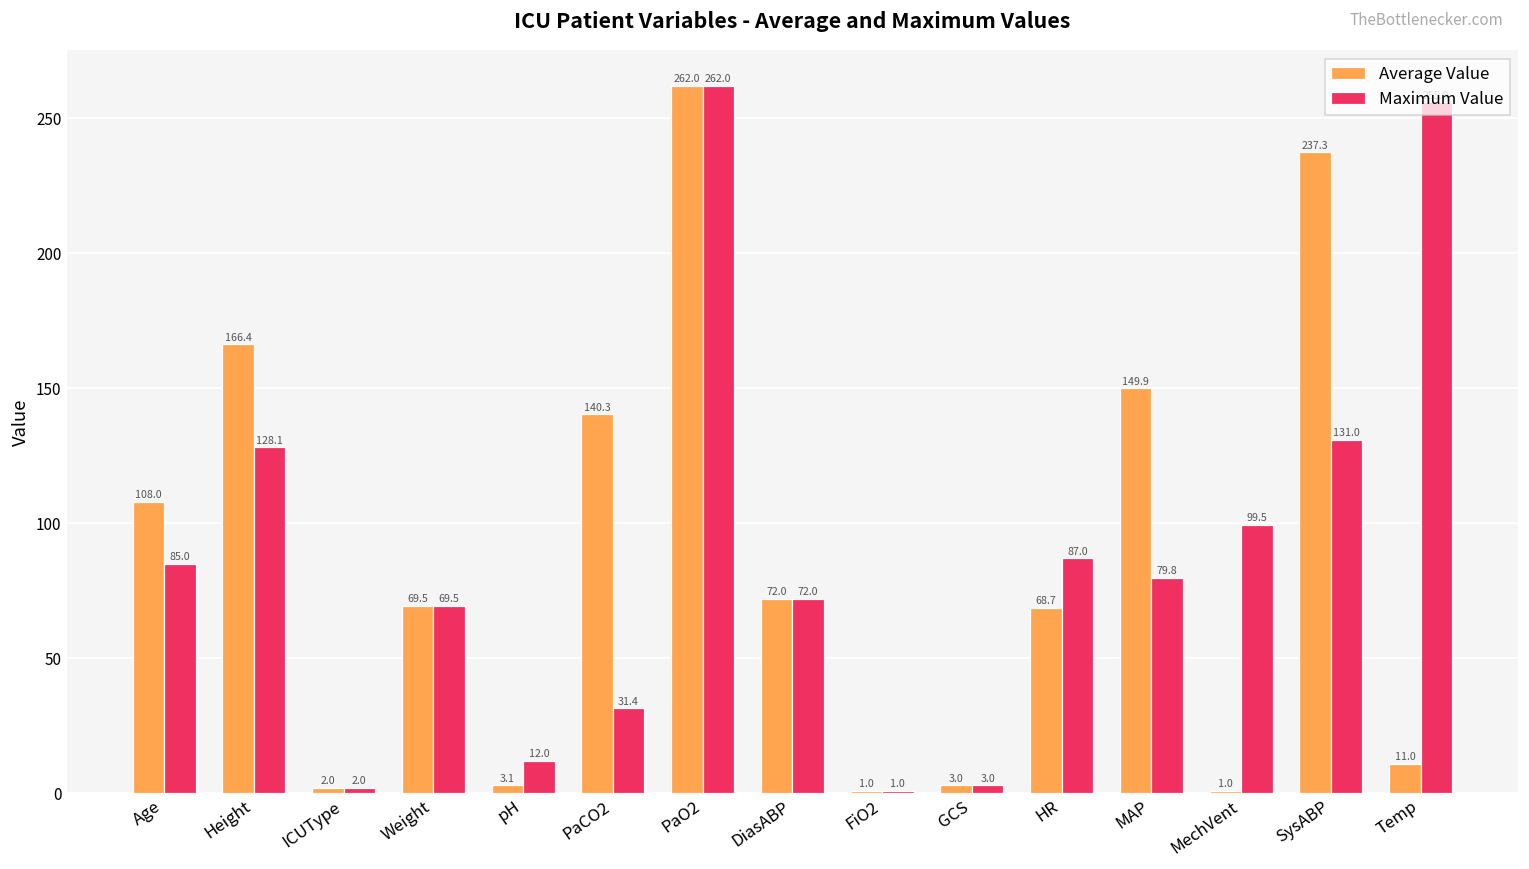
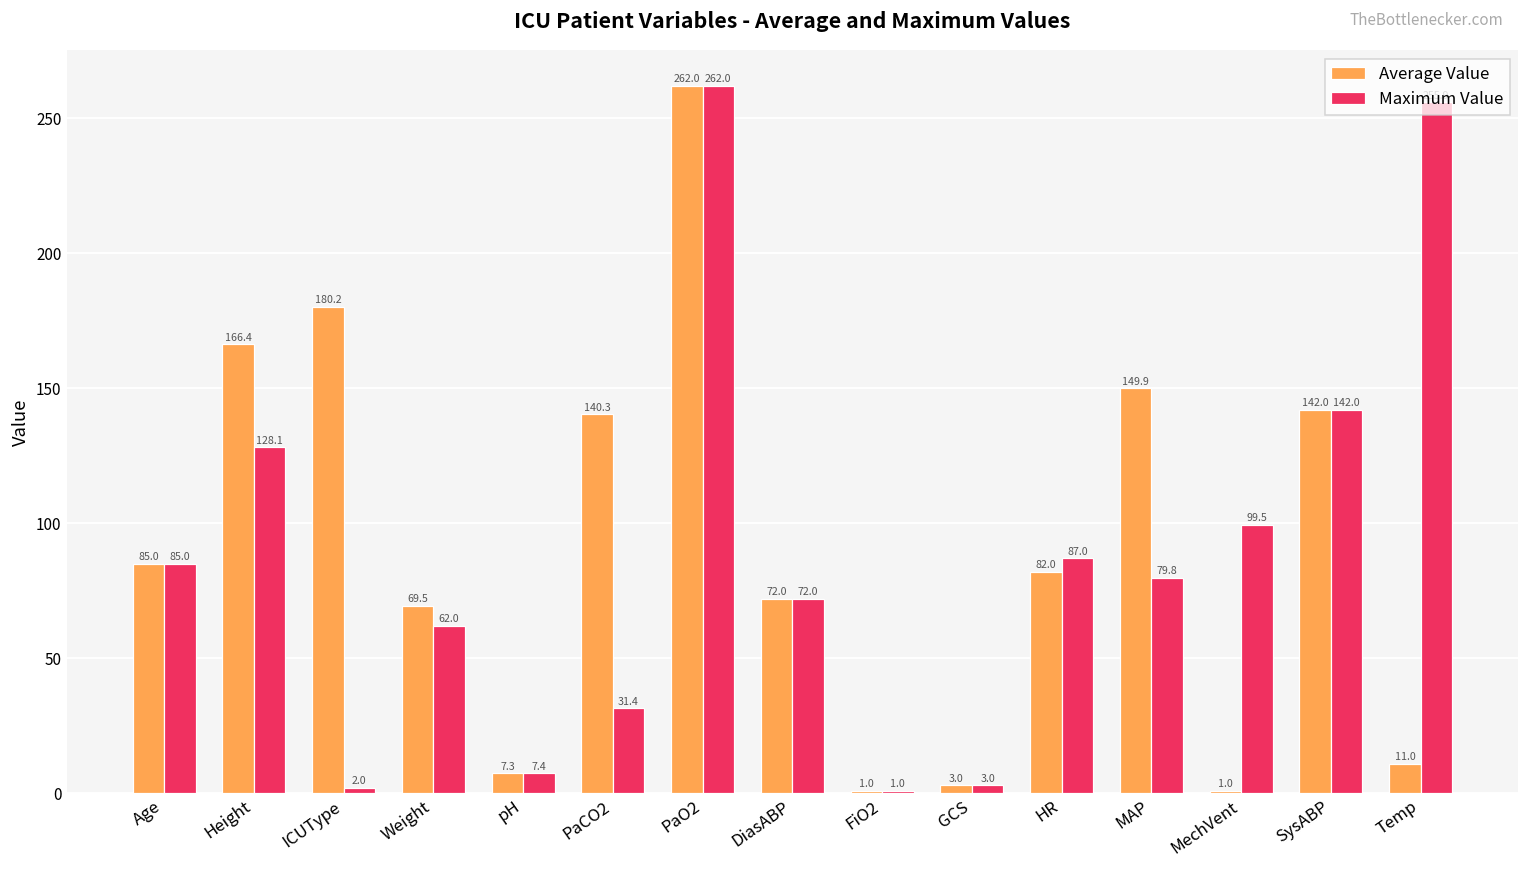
Average Value, Age: 108.0 -> 85.0
Average Value, ICUType: 2.0 -> 180.2
Maximum Value, Weight: 69.5 -> 62.0
Average Value, pH: 3.1 -> 7.3
Maximum Value, pH: 12.0 -> 7.4
Average Value, HR: 68.7 -> 82.0
Average Value, SysABP: 237.3 -> 142.0
Maximum Value, SysABP: 131.0 -> 142.0
